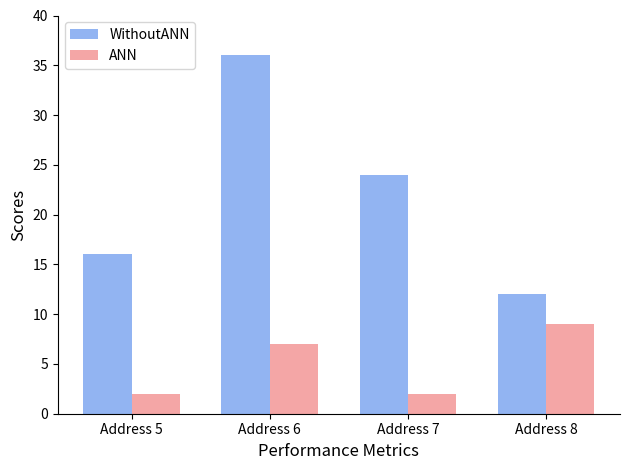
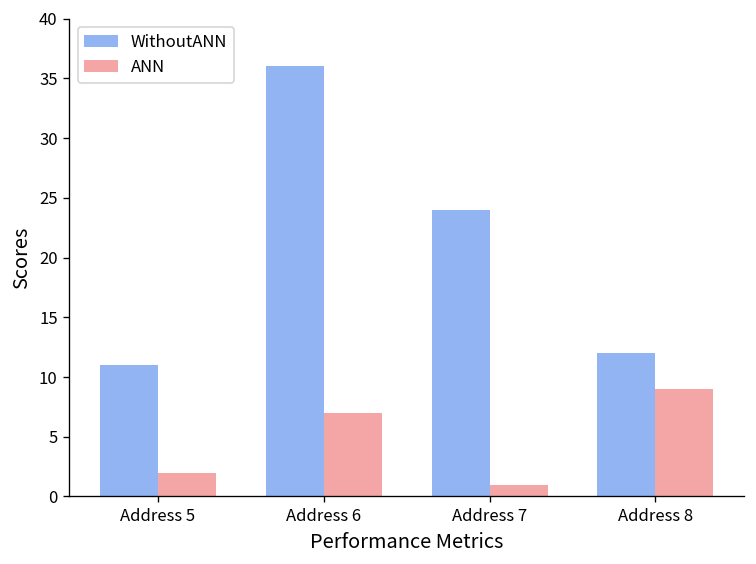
WithoutANN, Address 5: 16 -> 11
ANN, Address 7: 2 -> 1
